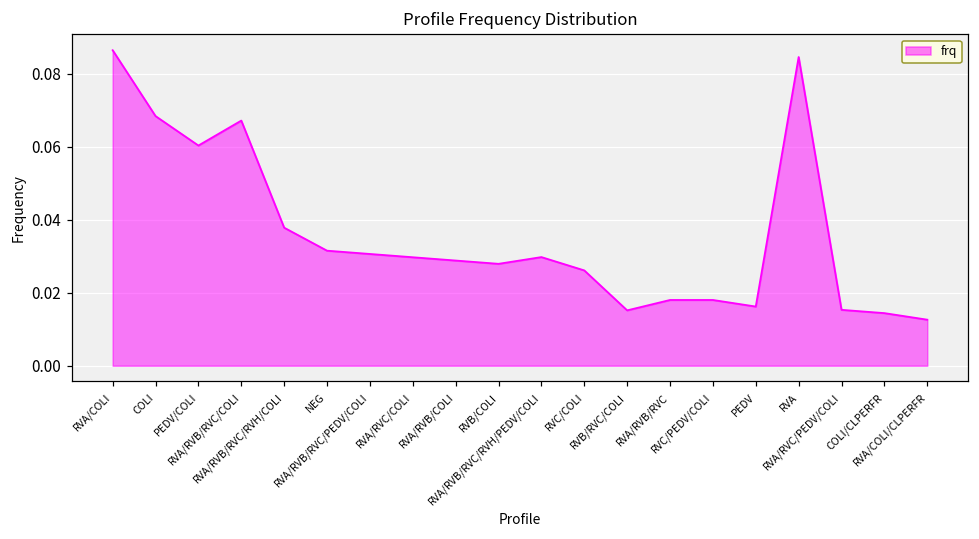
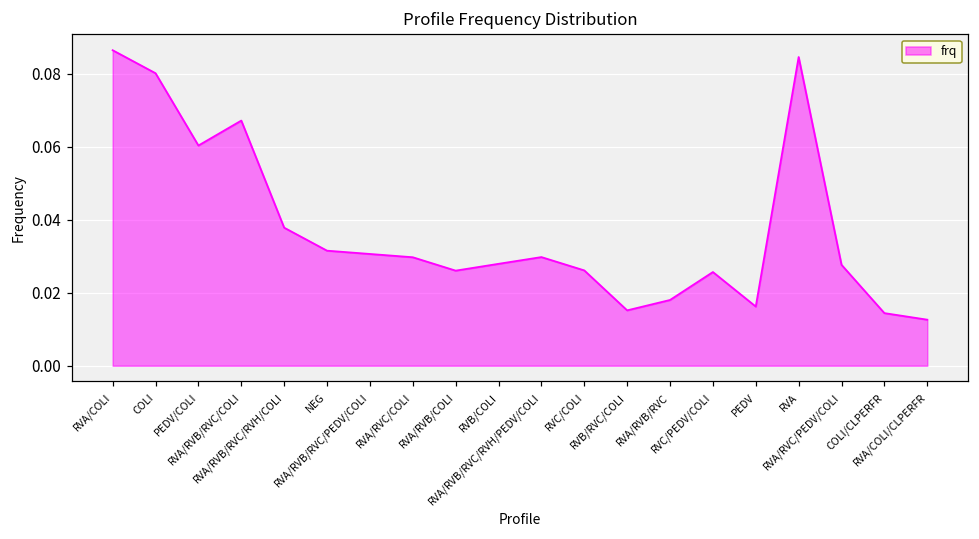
COLI: 0.068 -> 0.080
RVA/RVB/COLI: 0.029 -> 0.026
RVC/PEDV/COLI: 0.018 -> 0.026
RVA/RVC/PEDV/COLI: 0.015 -> 0.028
